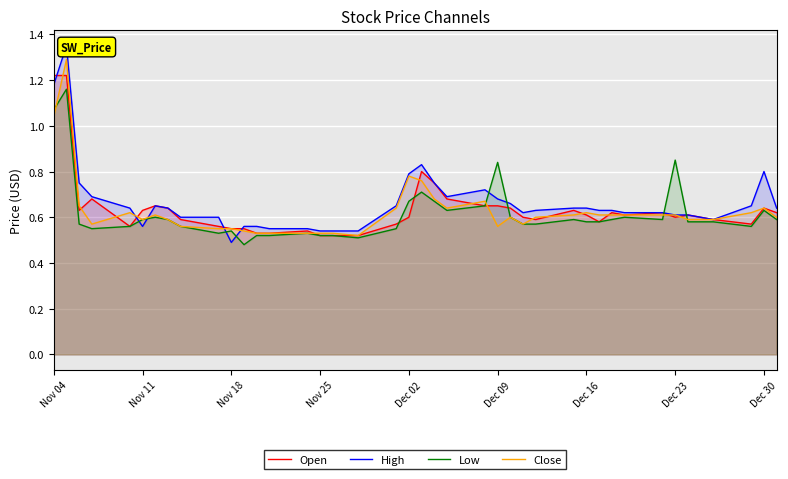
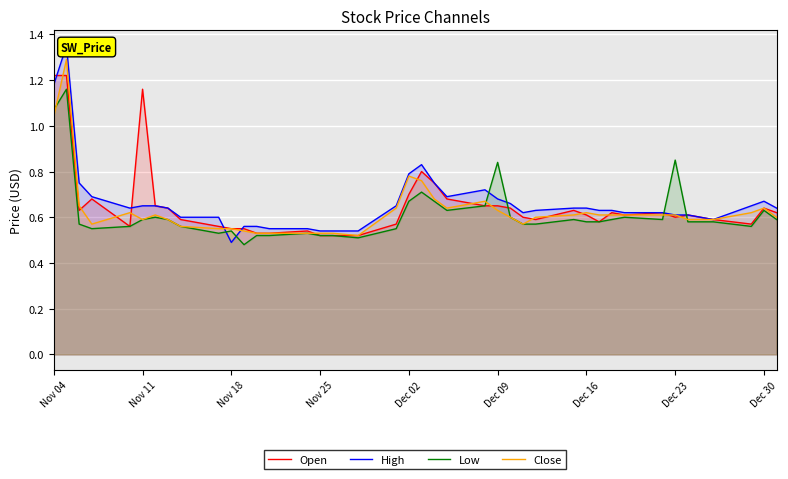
Open, Nov 11: 0.63 -> 1.16
High, Nov 11: 0.56 -> 0.65
Open, Dec 02: 0.6 -> 0.7
Close, Dec 09: 0.56 -> 0.63
High, Dec 30: 0.80 -> 0.67
